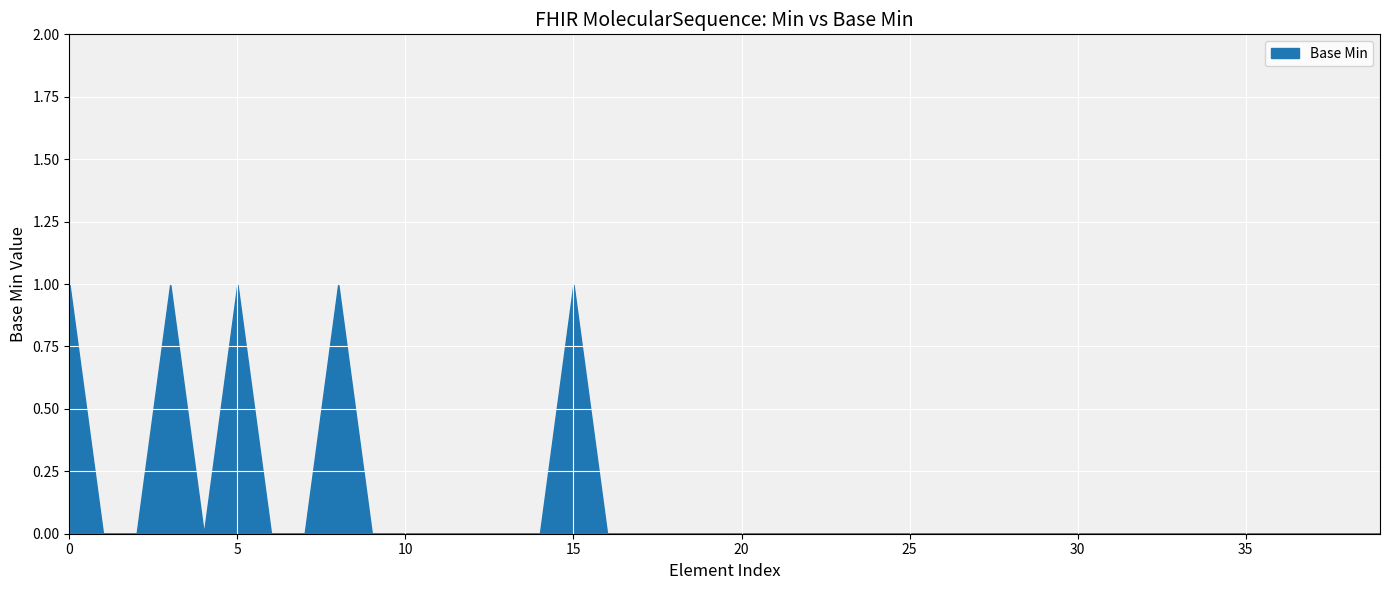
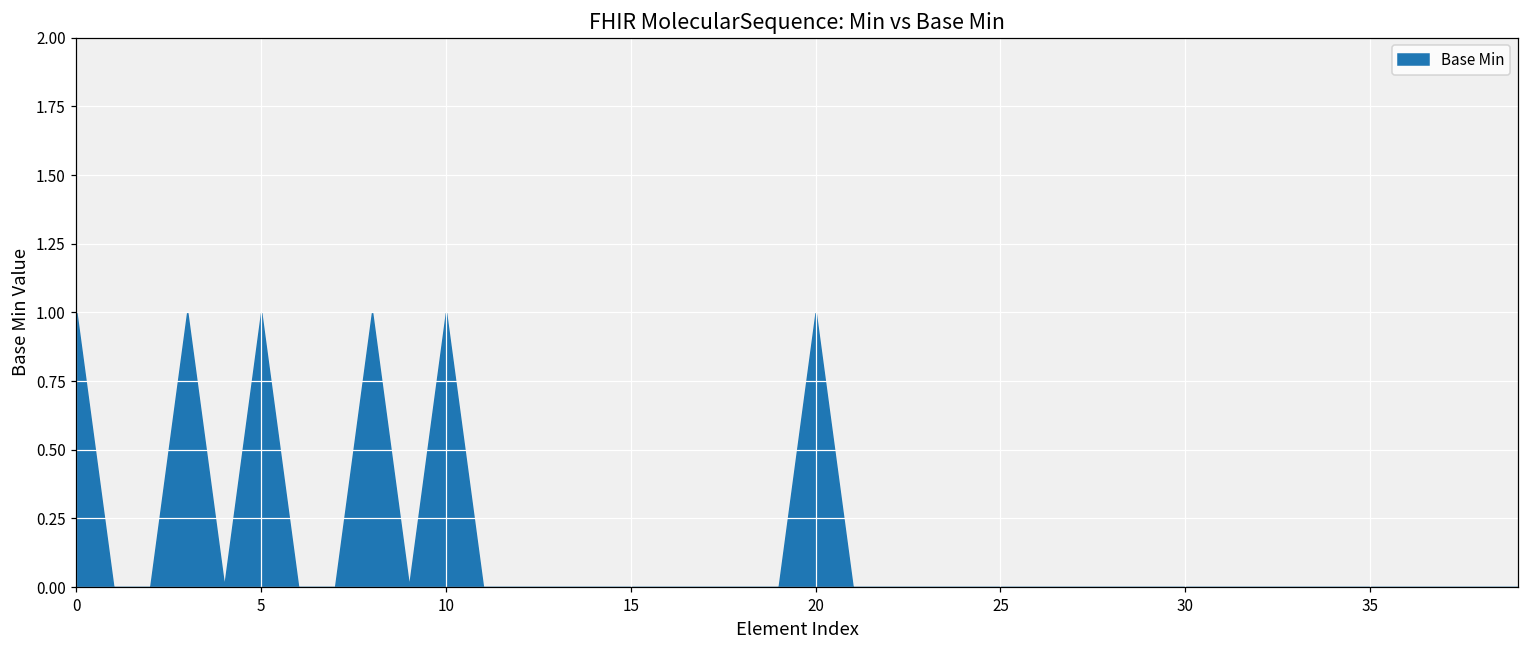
10: 0 -> 1
15: 1 -> 0
20: 0 -> 1
